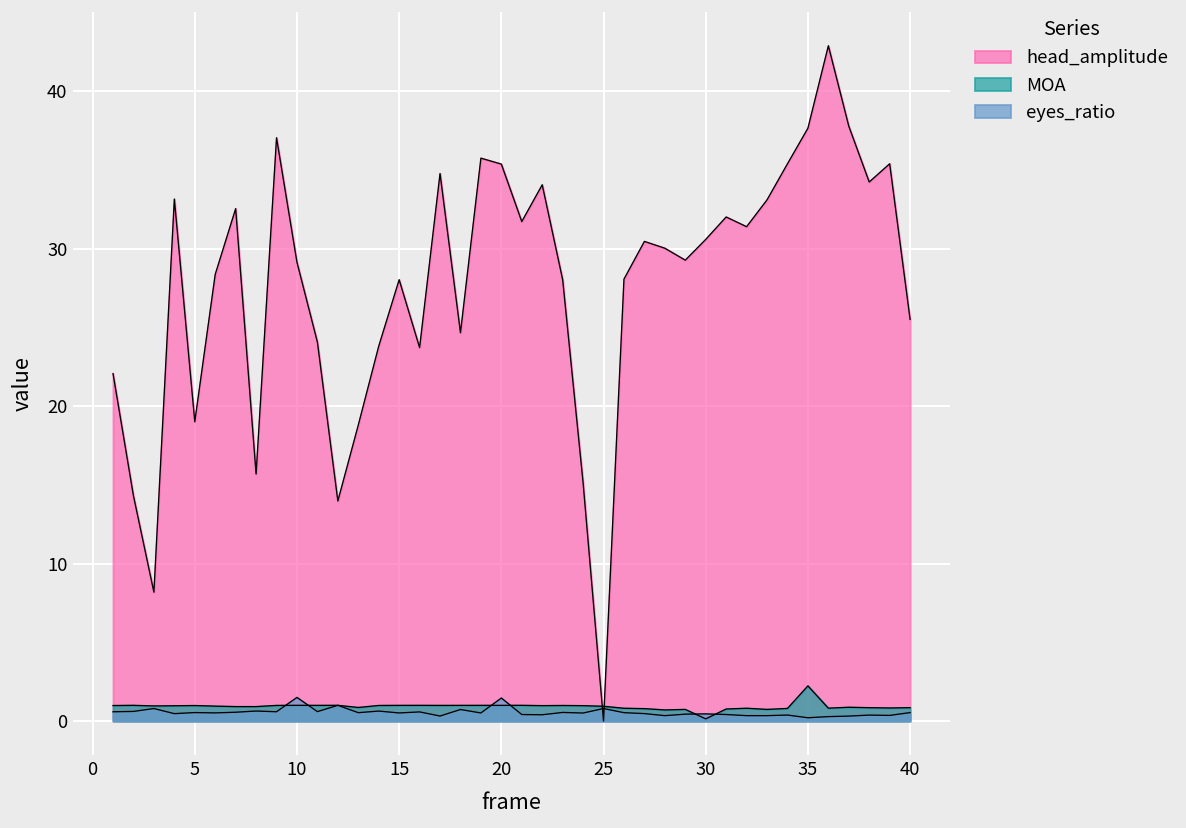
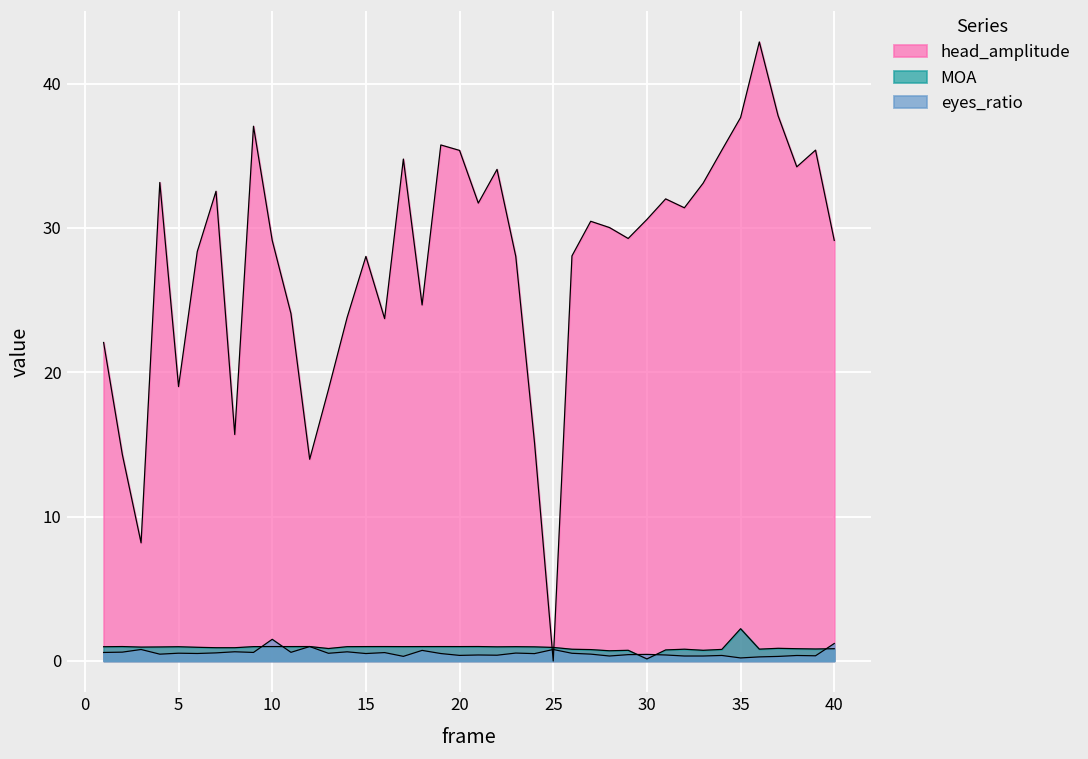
eyes_ratio, 20: 1.5 -> 0.4
head_amplitude, 40: 25.5 -> 29.1
eyes_ratio, 40: 0.5 -> 1.2
